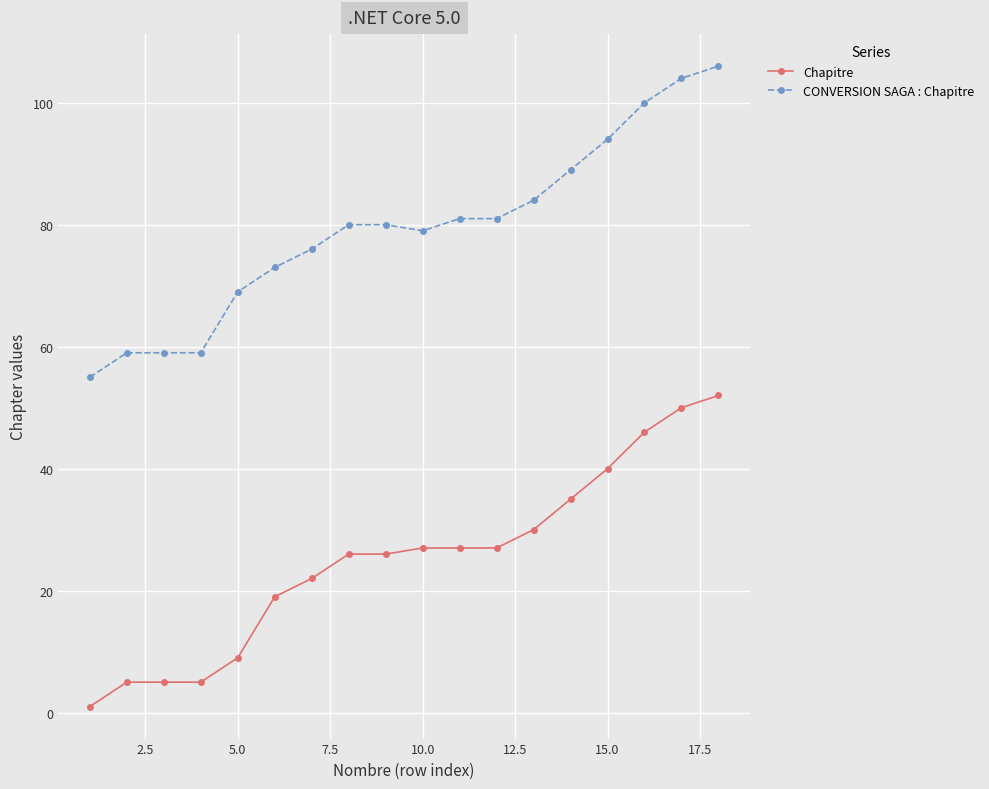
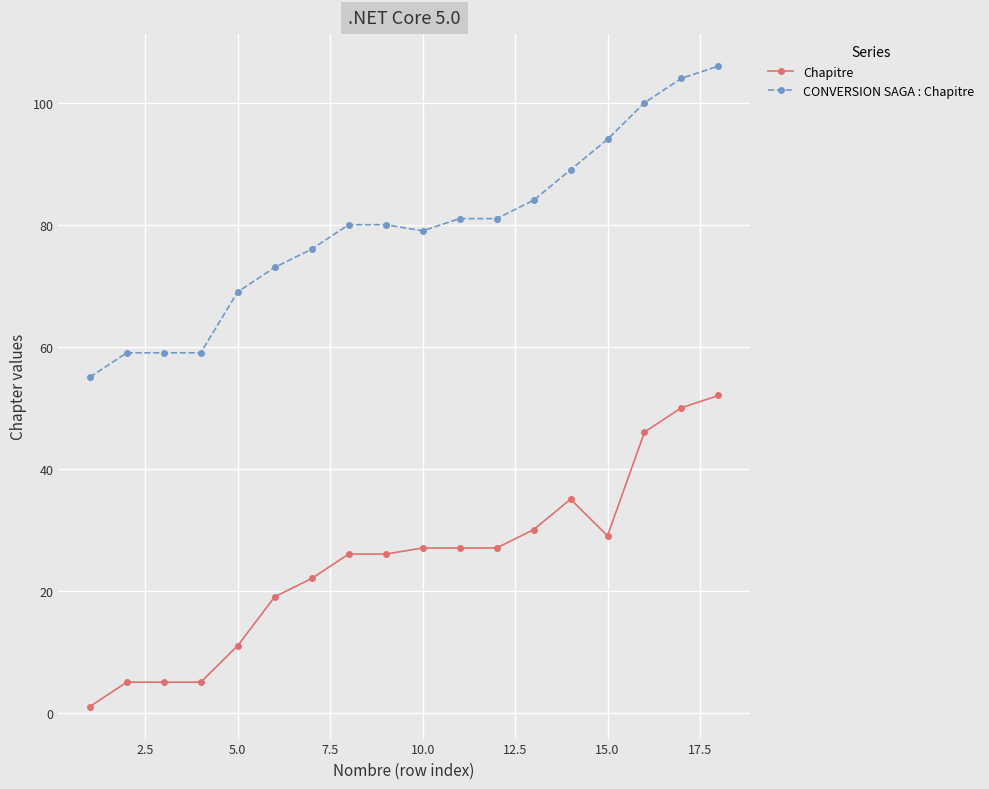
Chapitre, 5.0: 9 -> 11
Chapitre, 15.0: 40 -> 29
